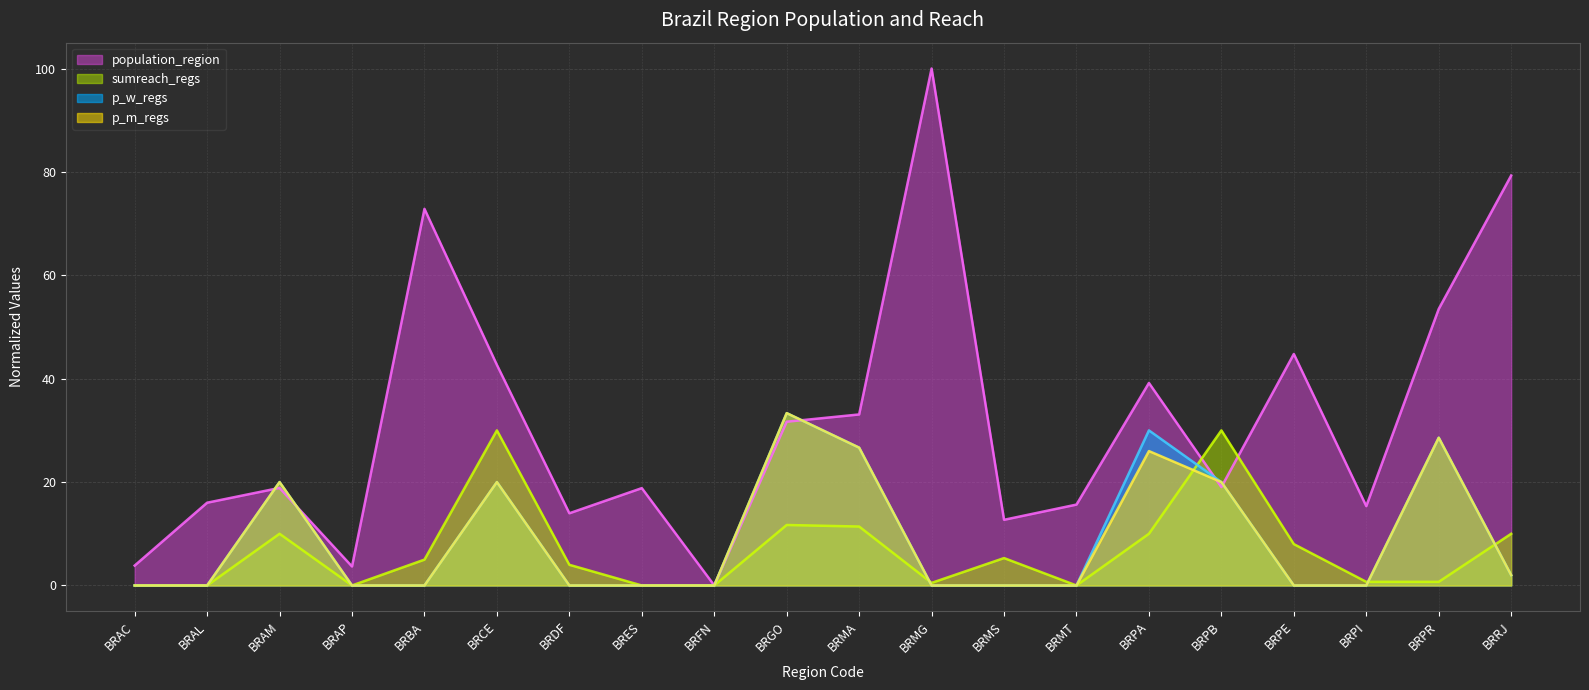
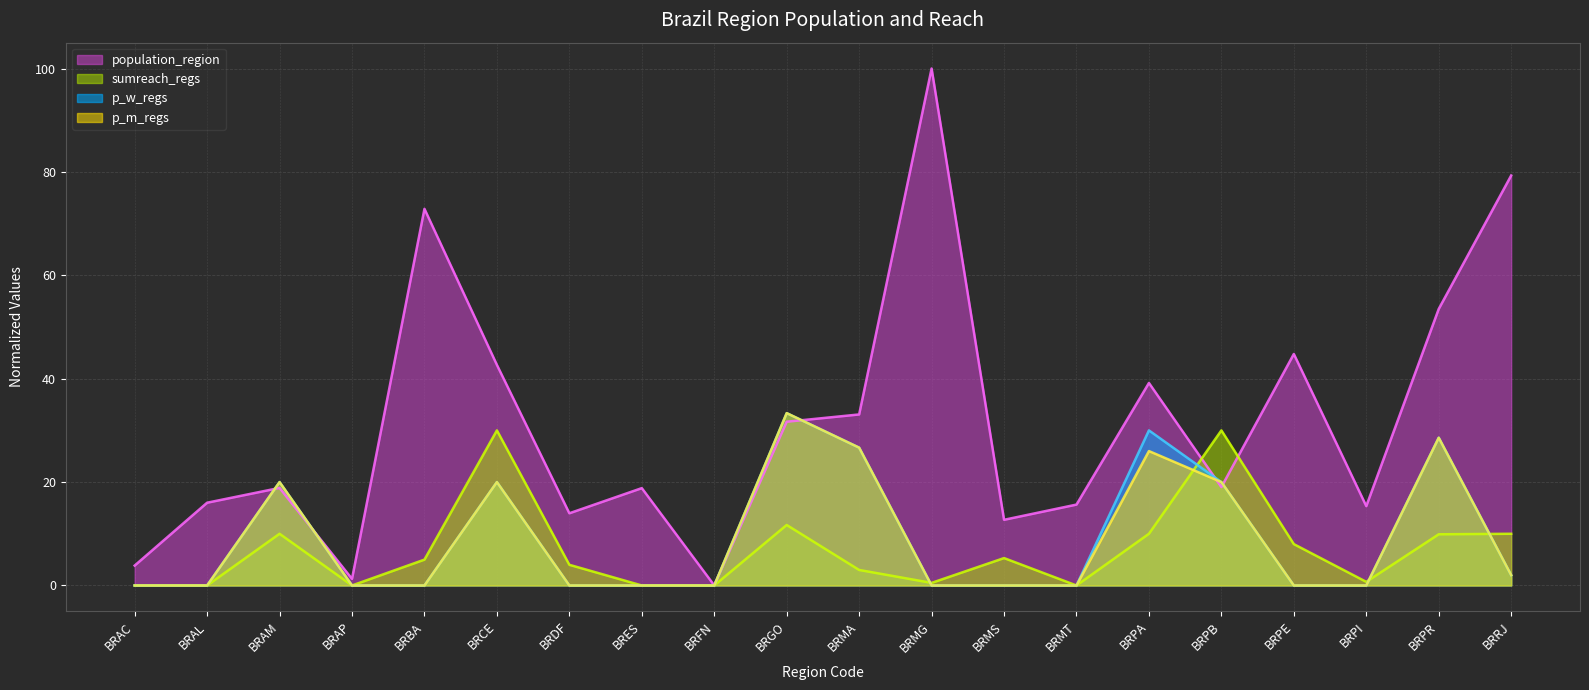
population_region, BRAP: 4 -> 1
sumreach_regs, BRMA: 11 -> 3
sumreach_regs, BRPR: 1 -> 10
